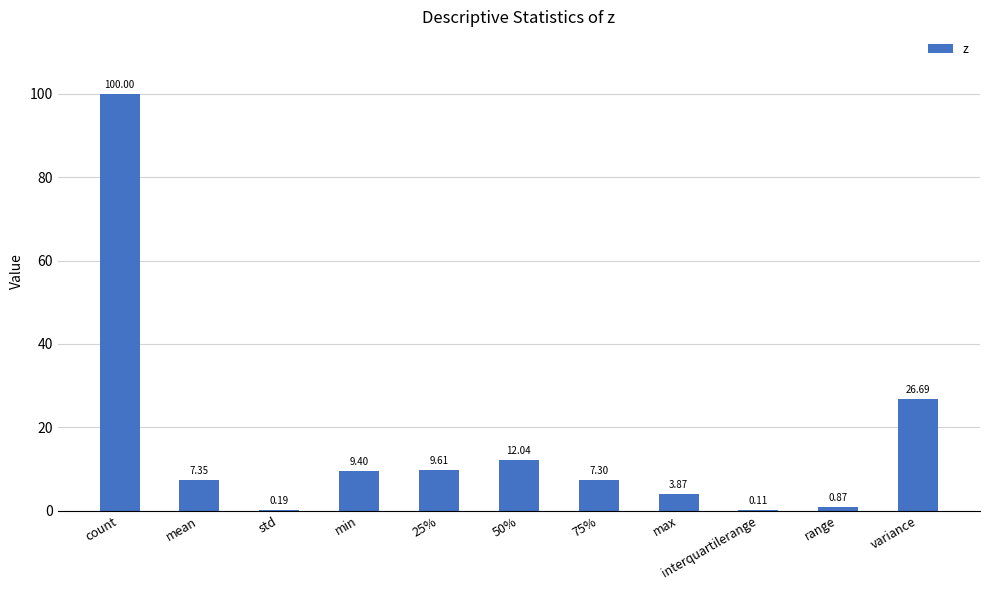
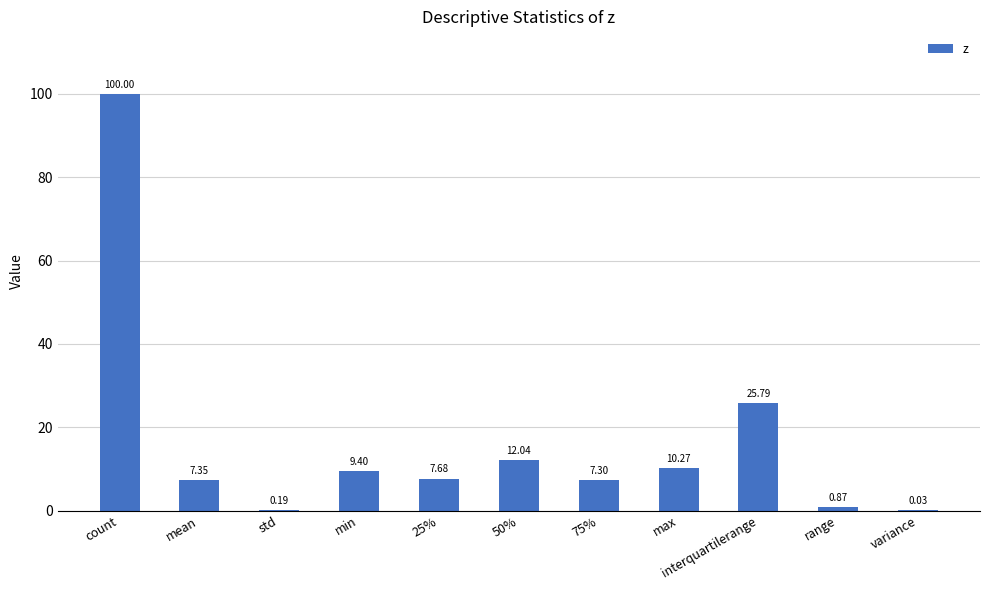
25%: 9.61 -> 7.68
max: 3.87 -> 10.27
interquartilerange: 0.11 -> 25.79
variance: 26.69 -> 0.03
